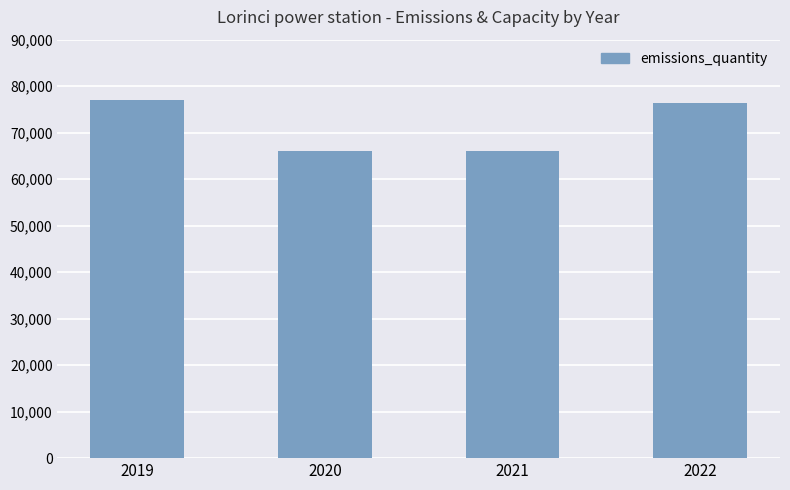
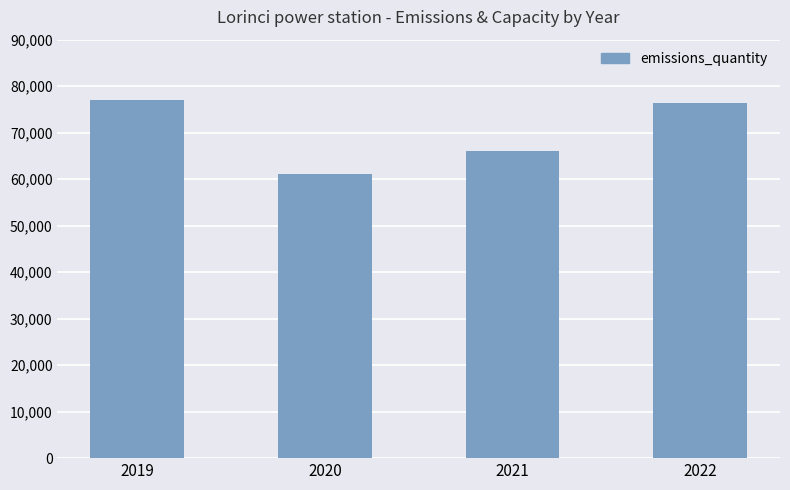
2020: 66,000 -> 61,000
